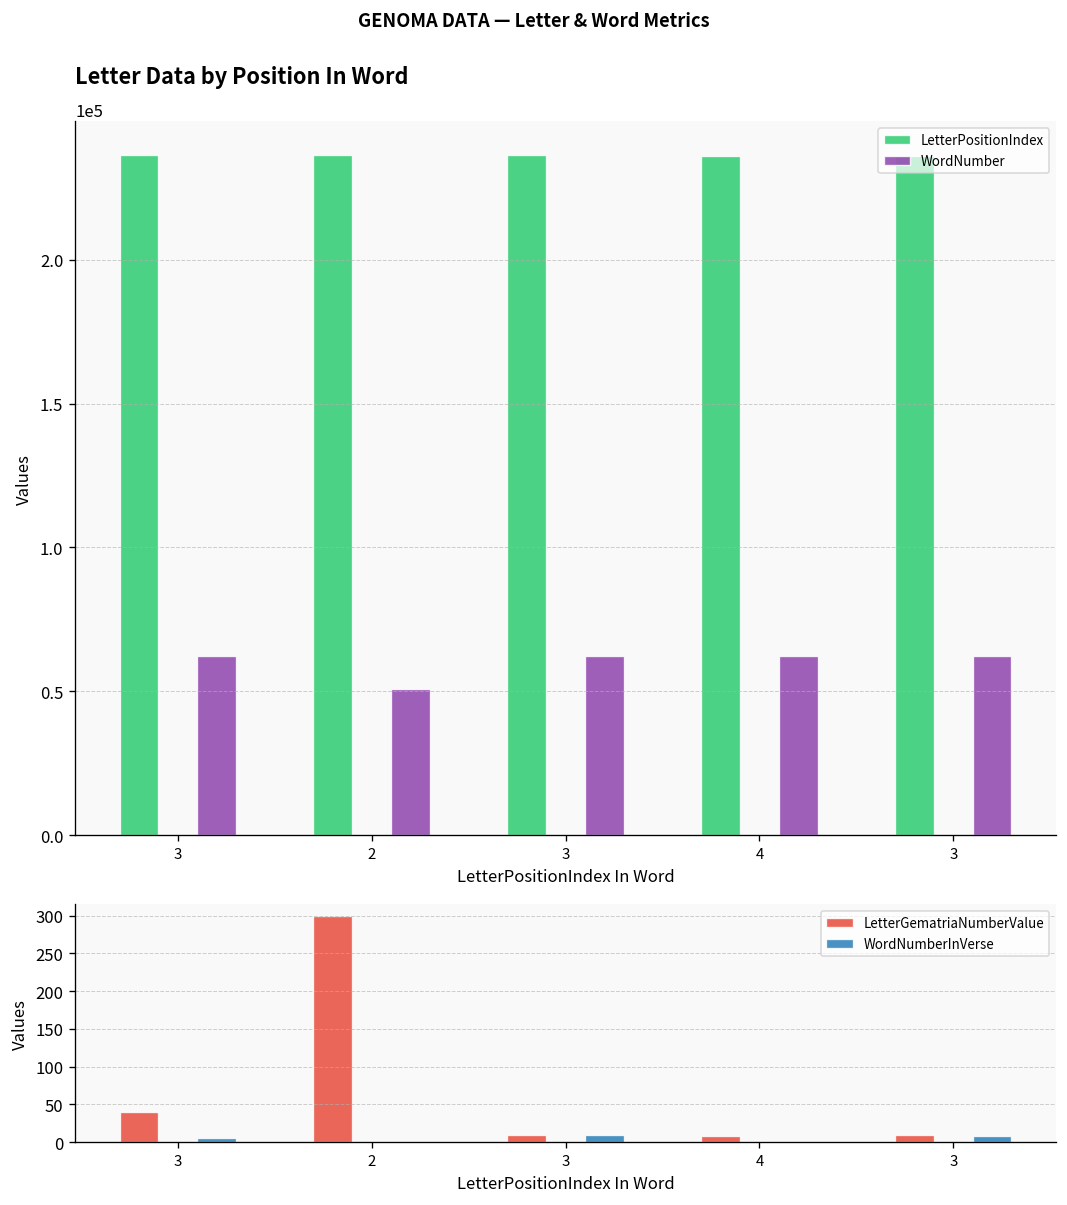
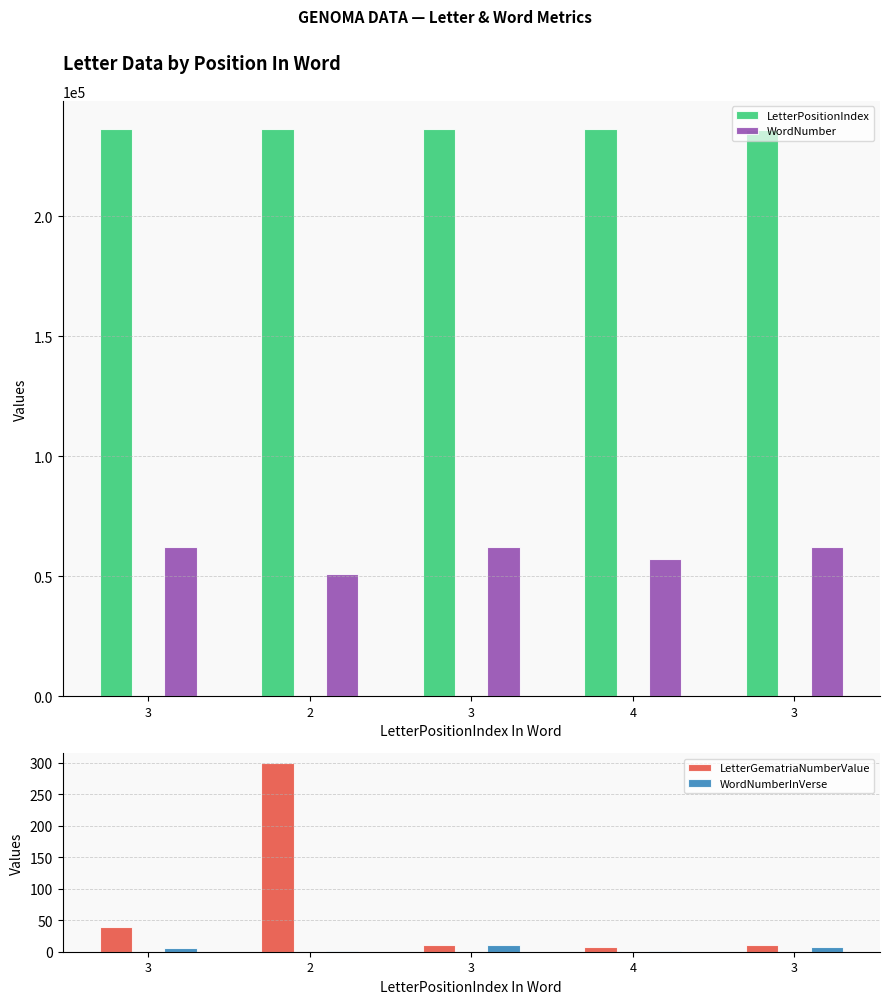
Letter Data by Position In Word, WordNumber, 4: 62000 -> 57000
